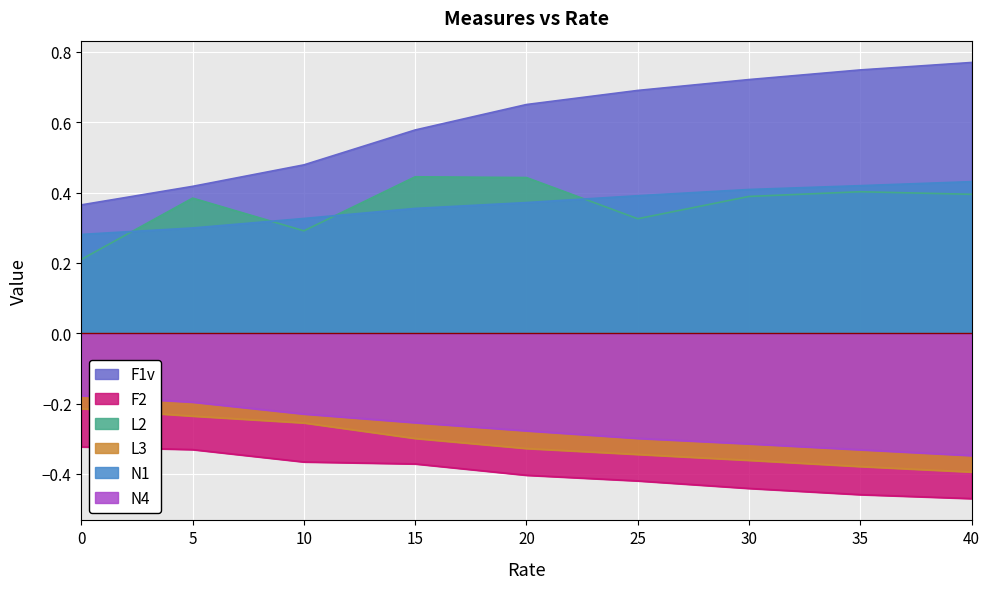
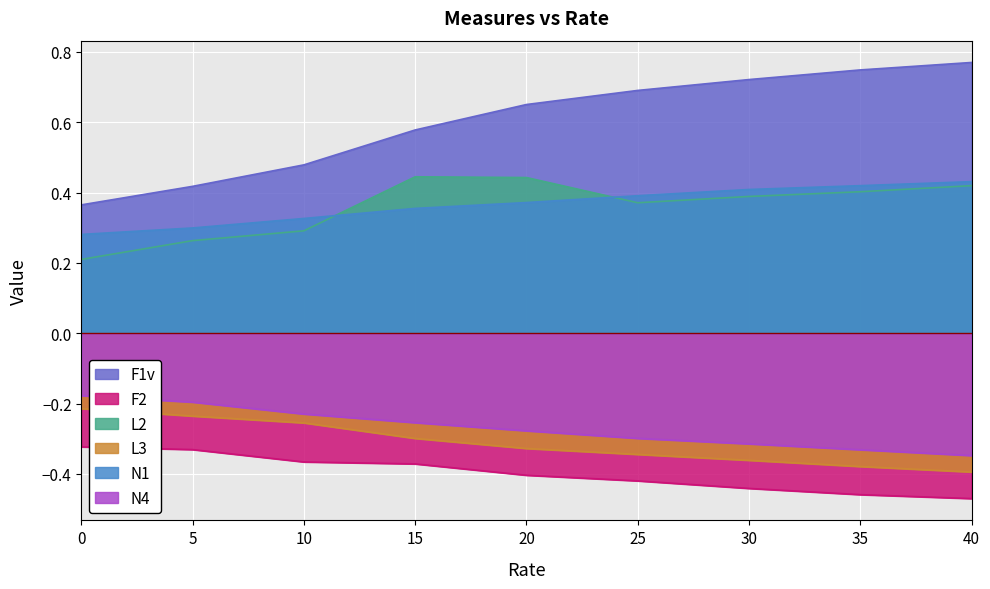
L2, 5: 0.38 -> 0.26
L2, 25: 0.33 -> 0.37
L2, 40: 0.40 -> 0.42
